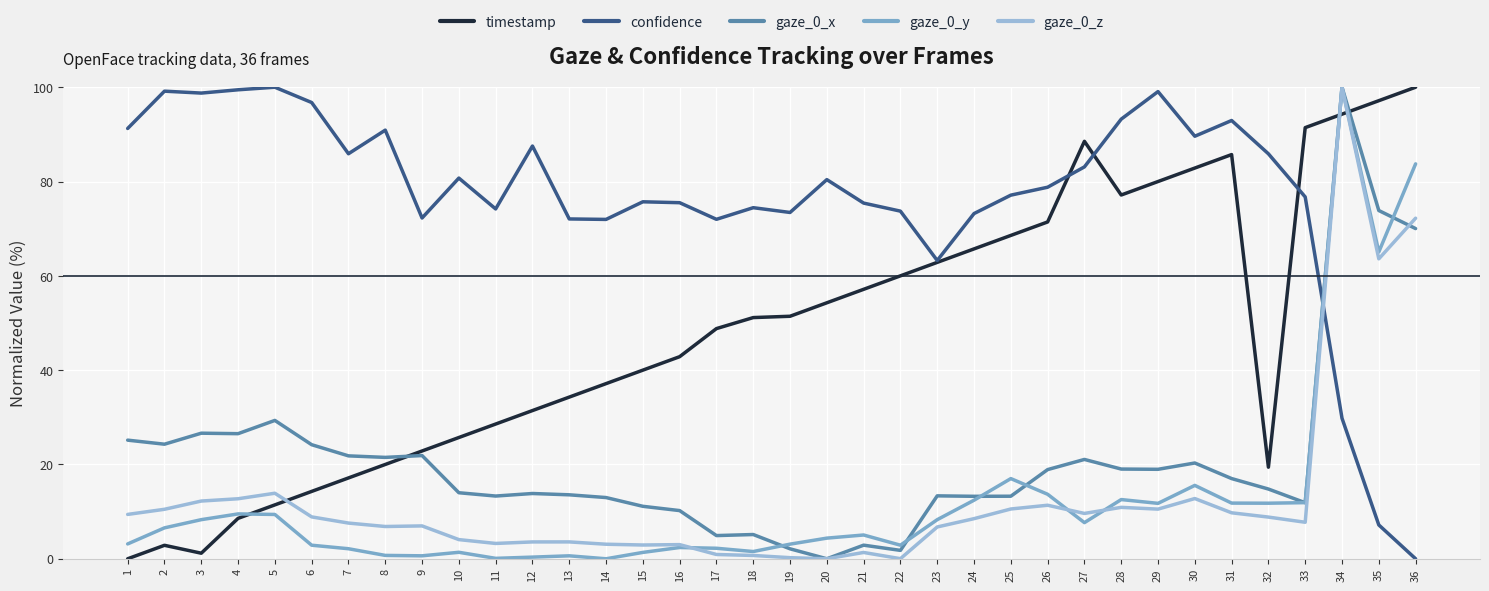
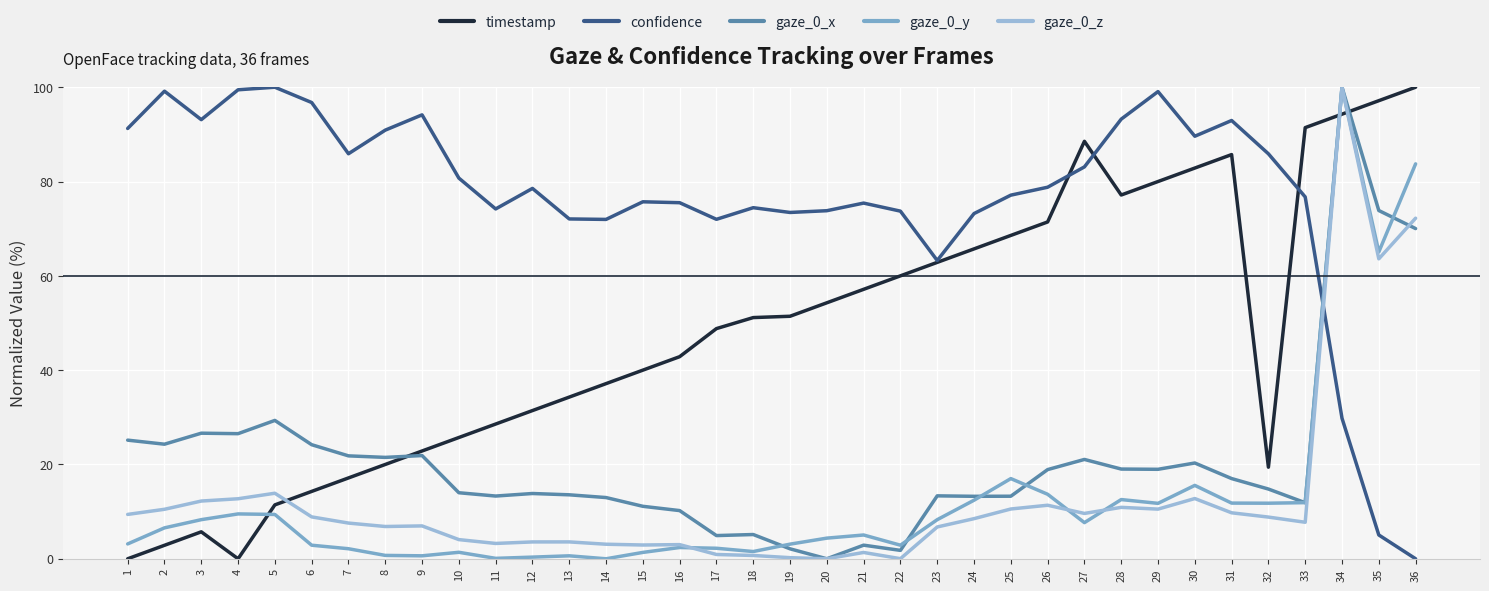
timestamp, 3: 1 -> 6
confidence, 3: 99 -> 93
timestamp, 4: 9 -> 0
confidence, 9: 72 -> 94
confidence, 12: 88 -> 79
confidence, 20: 80 -> 74
confidence, 35: 7 -> 5
